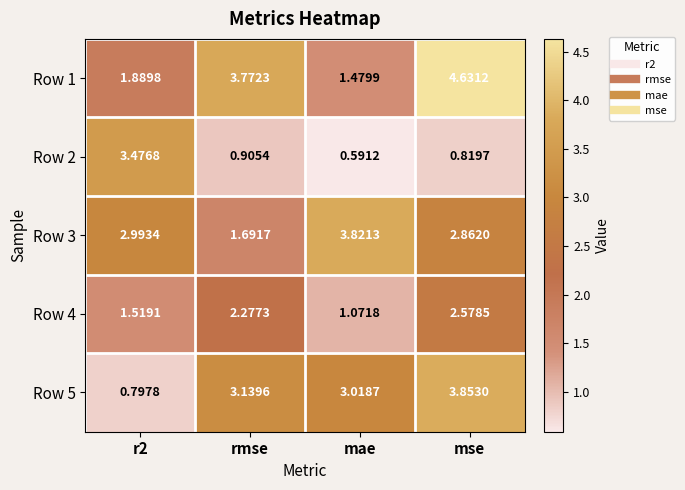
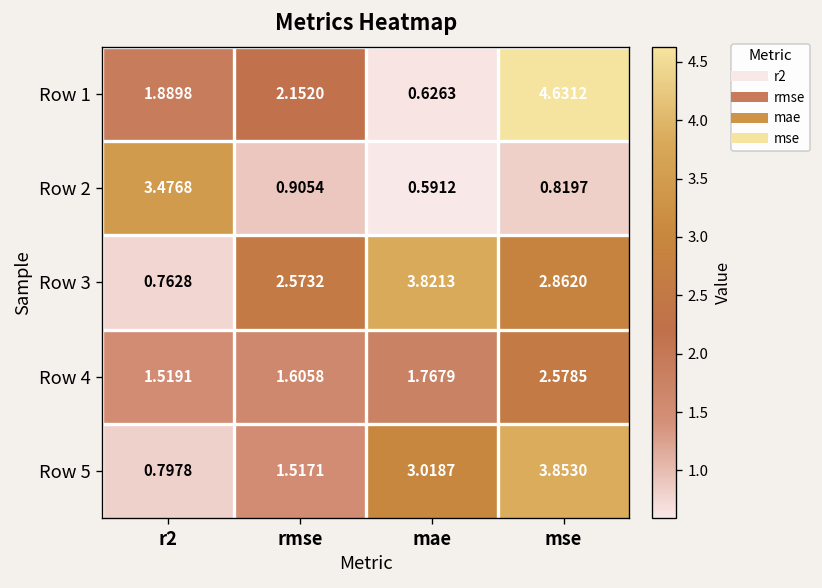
Row 1, rmse: 3.7723 -> 2.1520
Row 1, mae: 1.4799 -> 0.6263
Row 3, r2: 2.9934 -> 0.7628
Row 3, rmse: 1.6917 -> 2.5732
Row 4, rmse: 2.2773 -> 1.6058
Row 4, mae: 1.0718 -> 1.7679
Row 5, rmse: 3.1396 -> 1.5171
